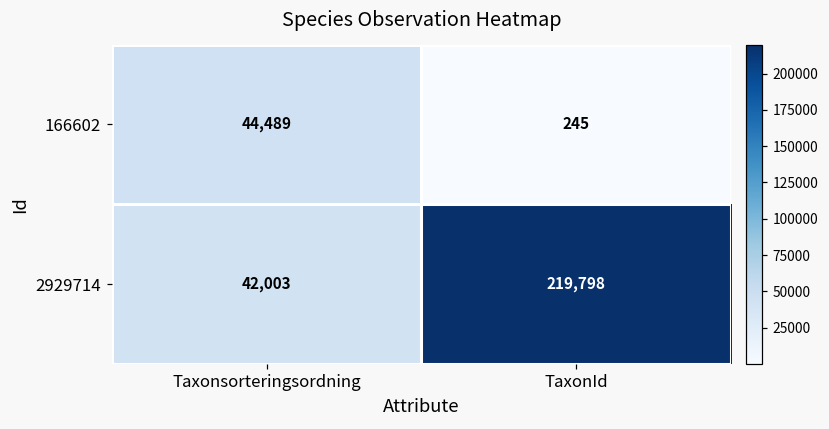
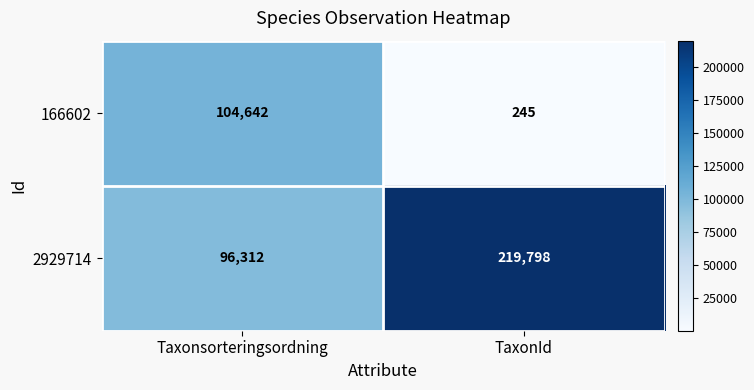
166602, Taxonsorteringsordning: 44,489 -> 104,642
2929714, Taxonsorteringsordning: 42,003 -> 96,312
